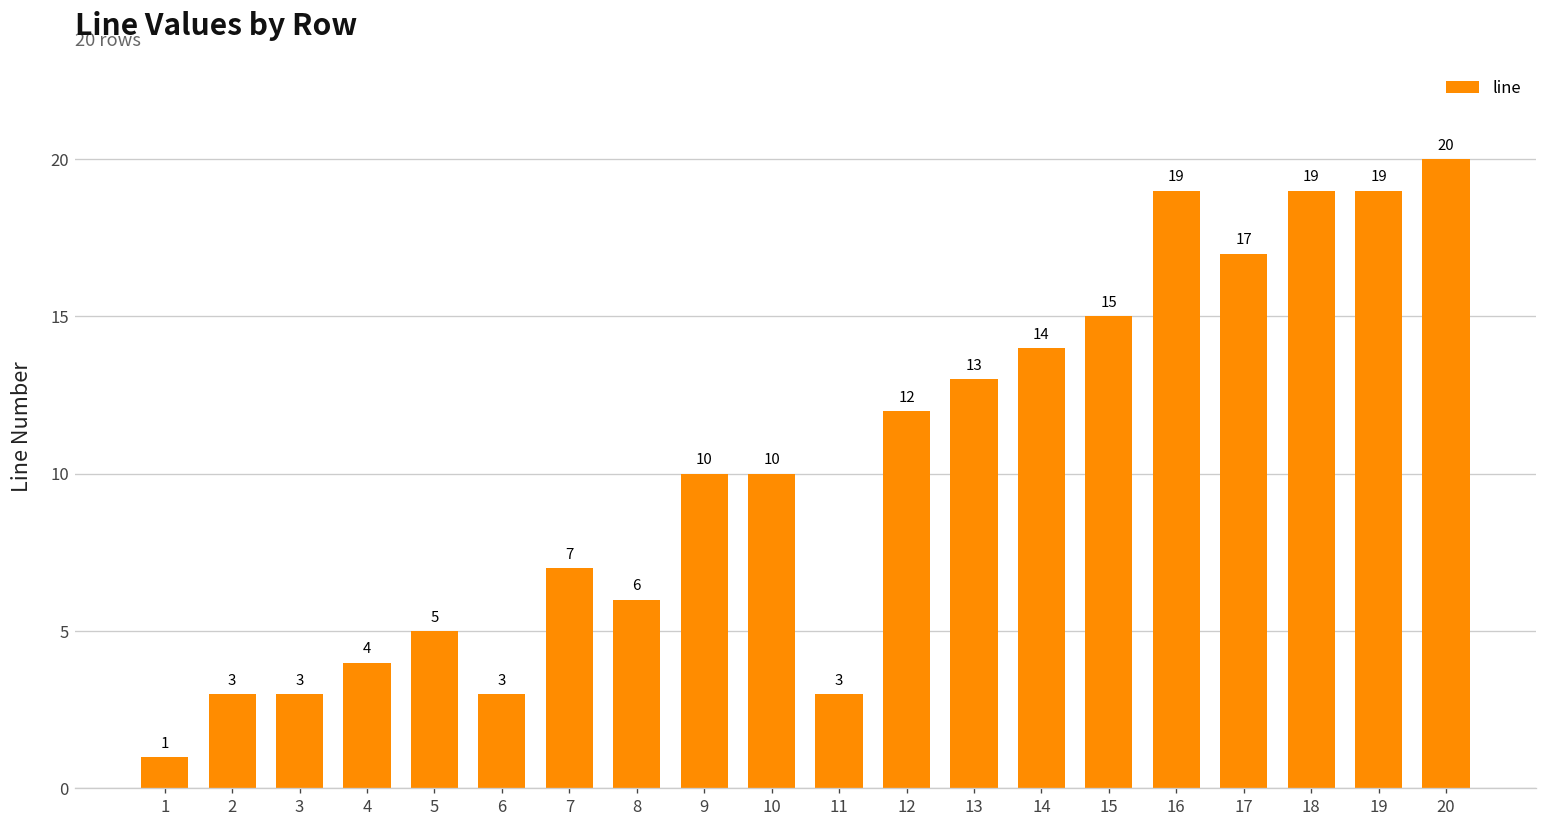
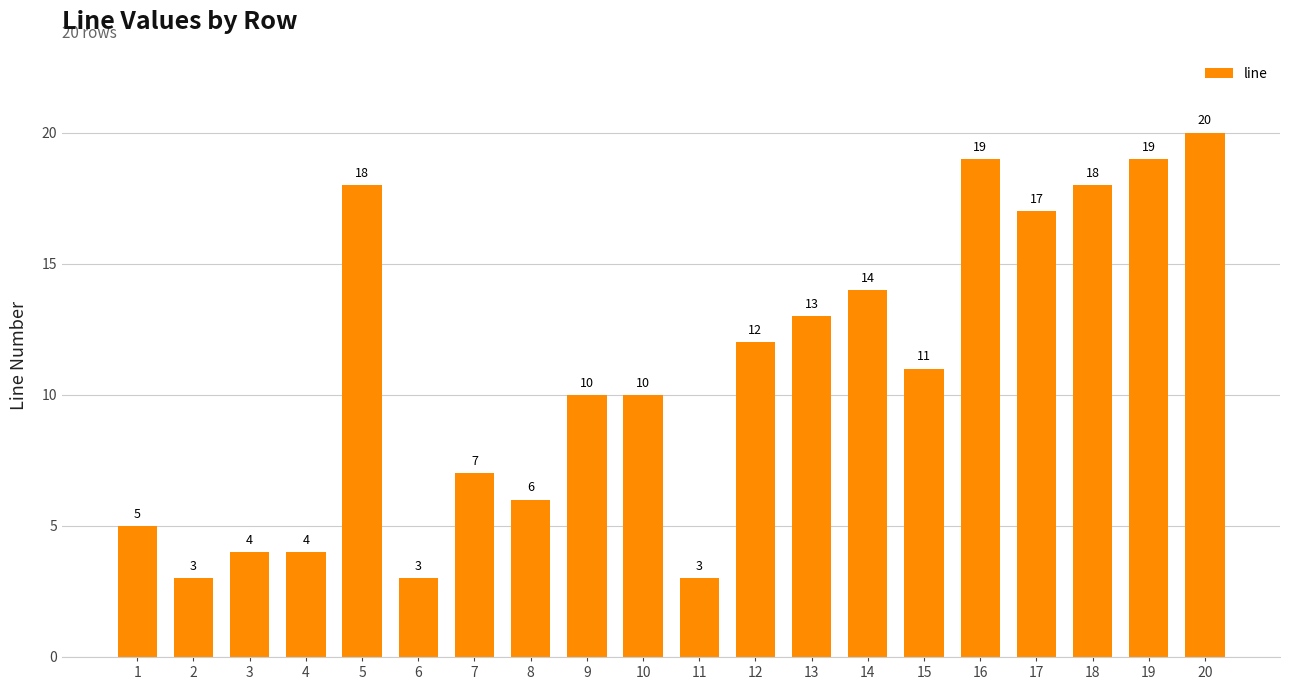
1: 1 -> 5
3: 3 -> 4
5: 5 -> 18
15: 15 -> 11
18: 19 -> 18
